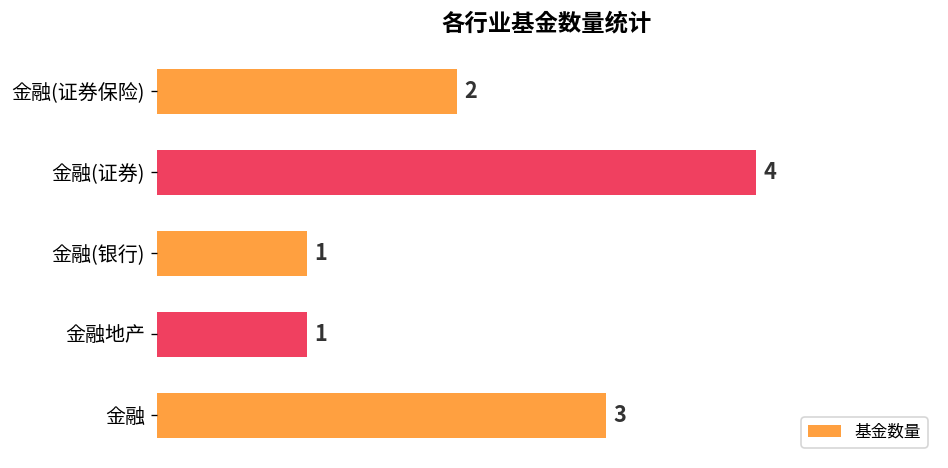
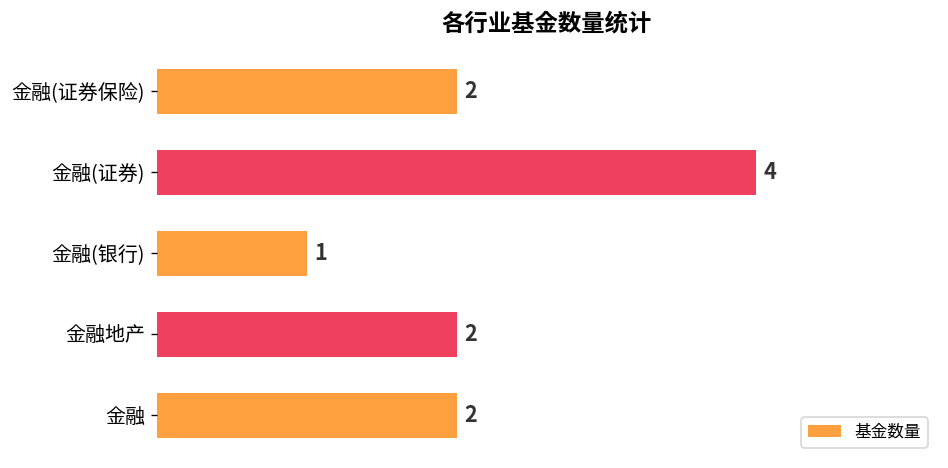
金融地产: 1 -> 2
金融: 3 -> 2
